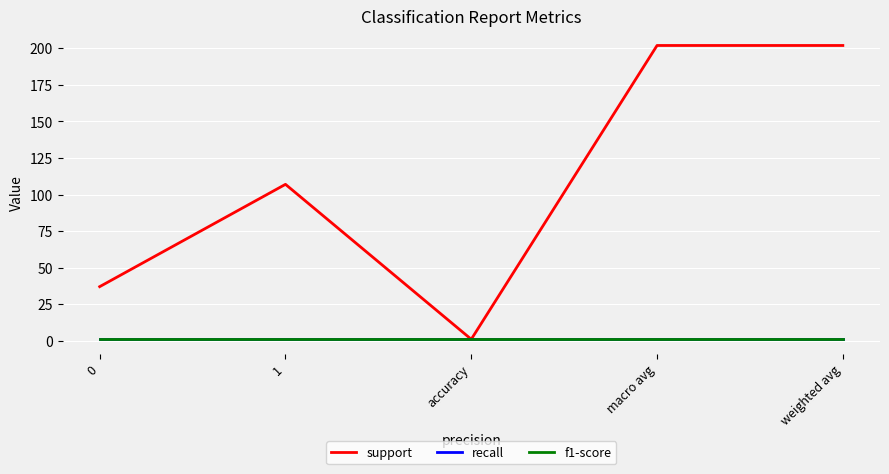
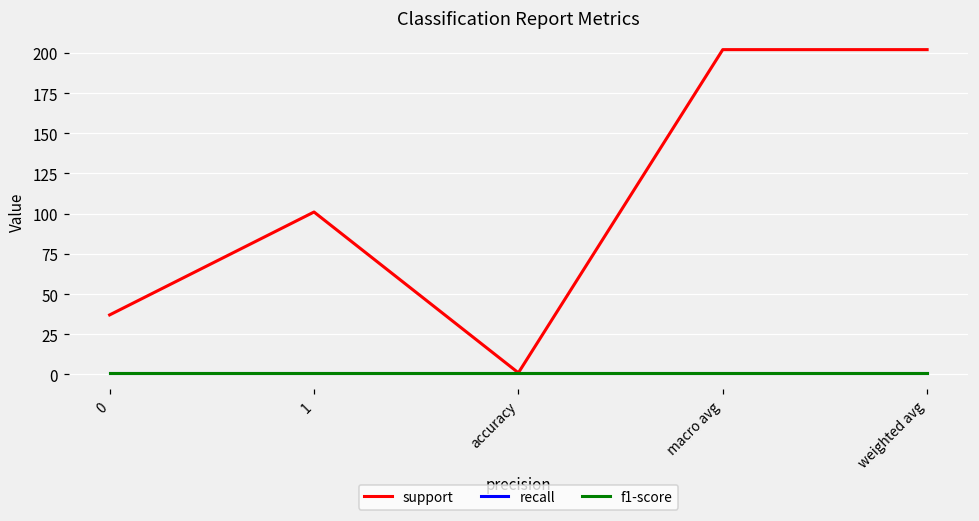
support, 1: 107 -> 101
